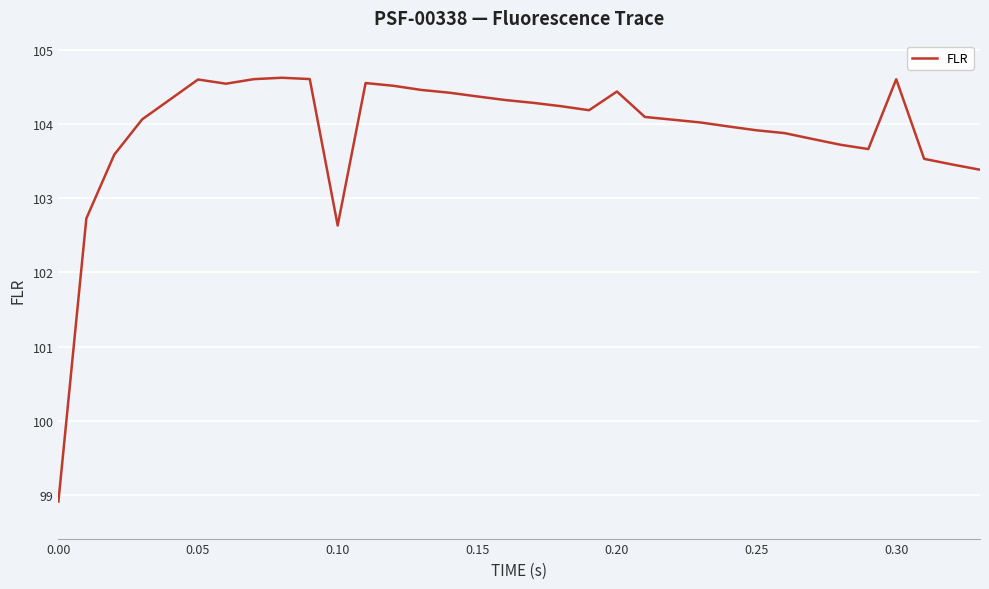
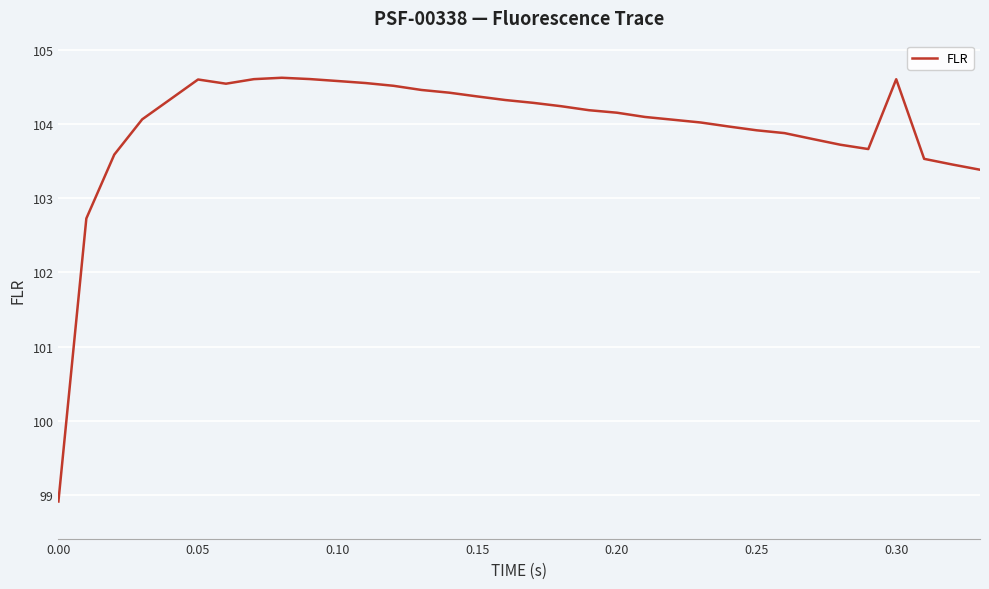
0.10: 102.6 -> 104.6
0.20: 104.4 -> 104.2
